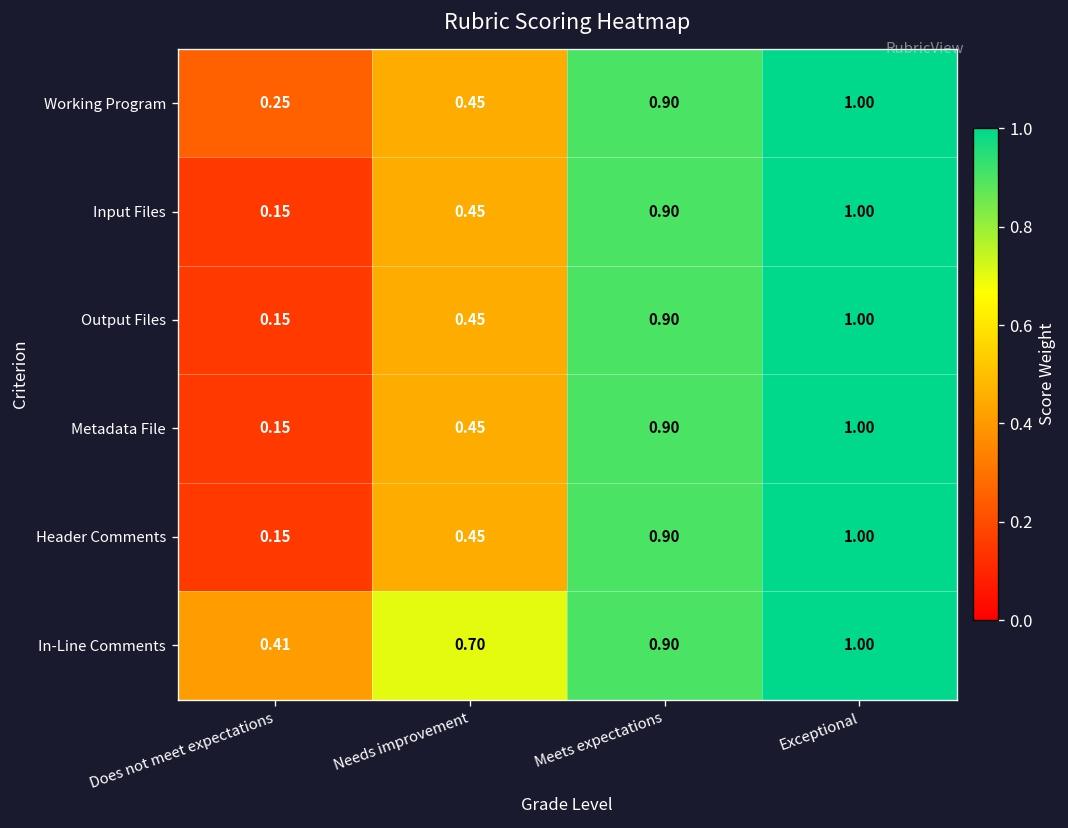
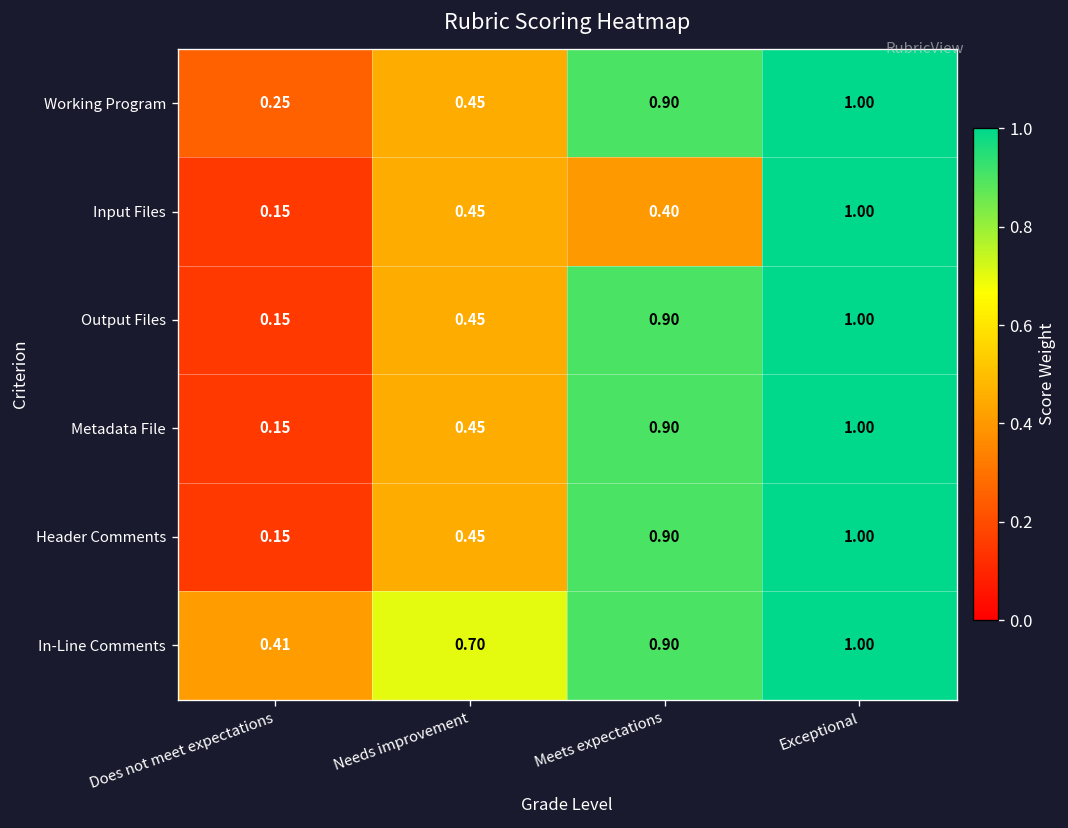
Input Files, Meets expectations: 0.90 -> 0.40
